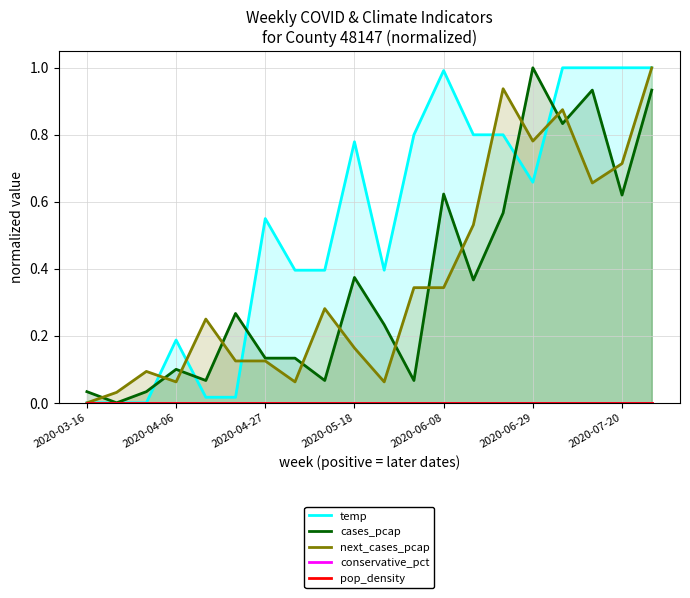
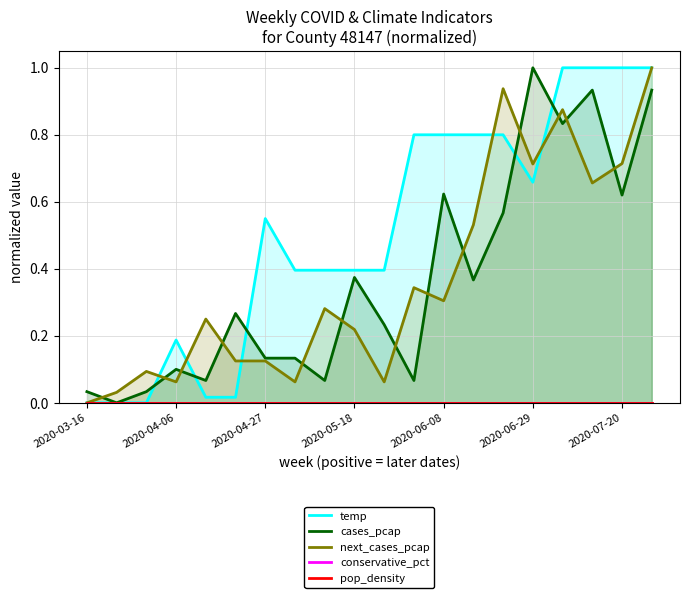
temp, 2020-05-18: 0.78 -> 0.40
next_cases_pcap, 2020-05-18: 0.16 -> 0.22
temp, 2020-06-08: 0.99 -> 0.80
next_cases_pcap, 2020-06-08: 0.34 -> 0.30
next_cases_pcap, 2020-06-29: 0.78 -> 0.71
